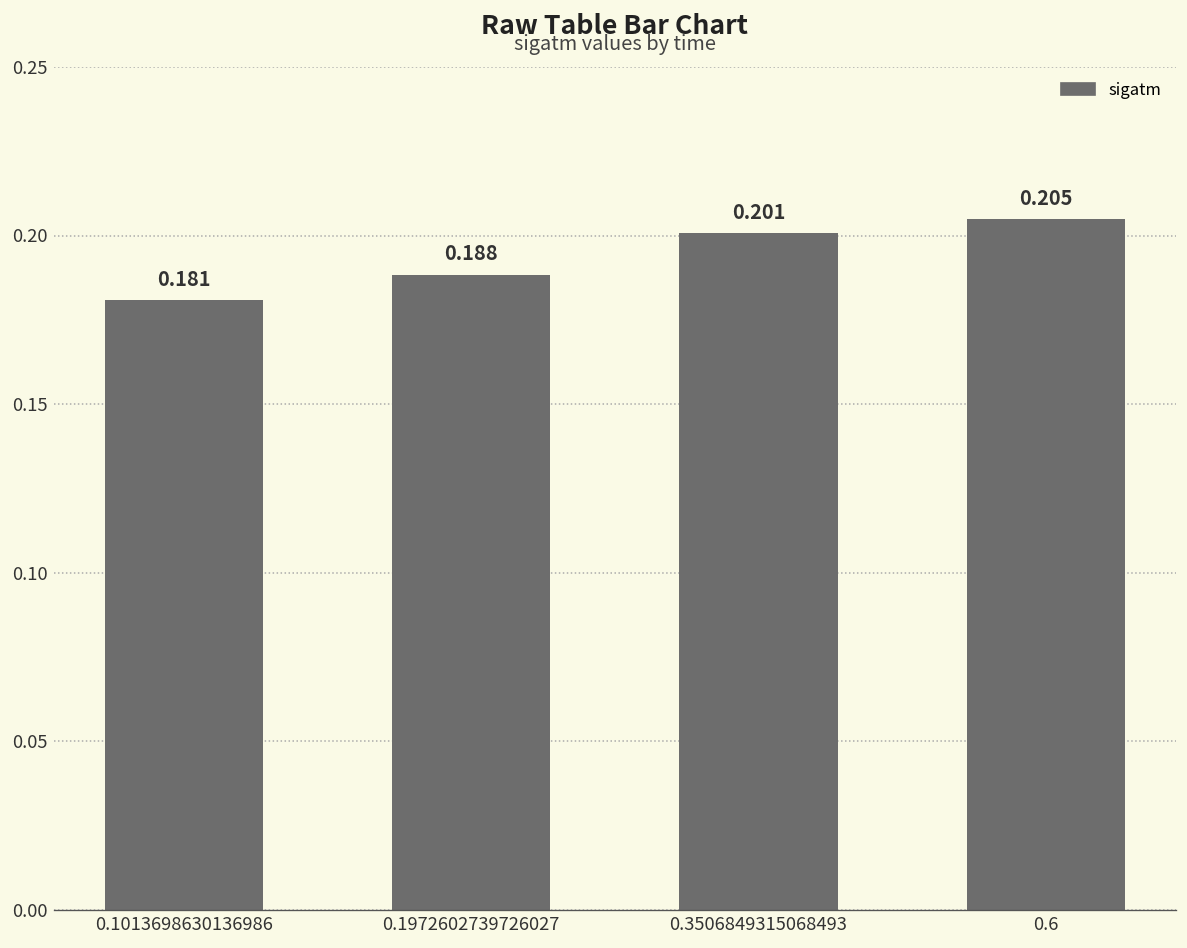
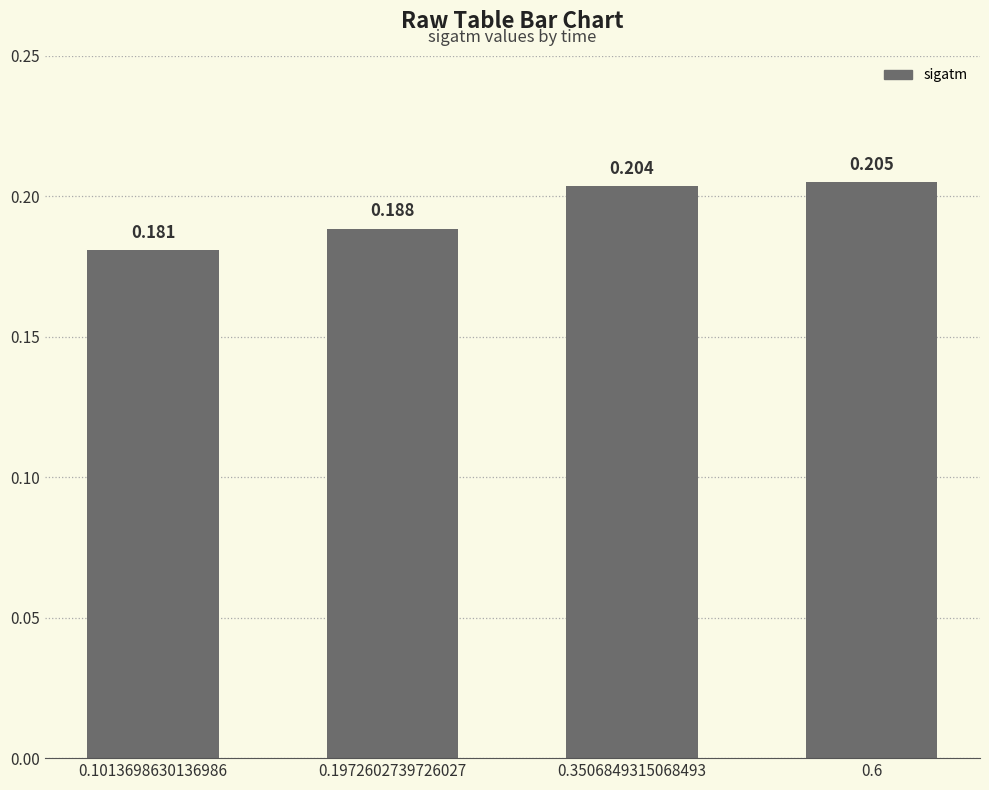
0.3506849315068493: 0.201 -> 0.204
